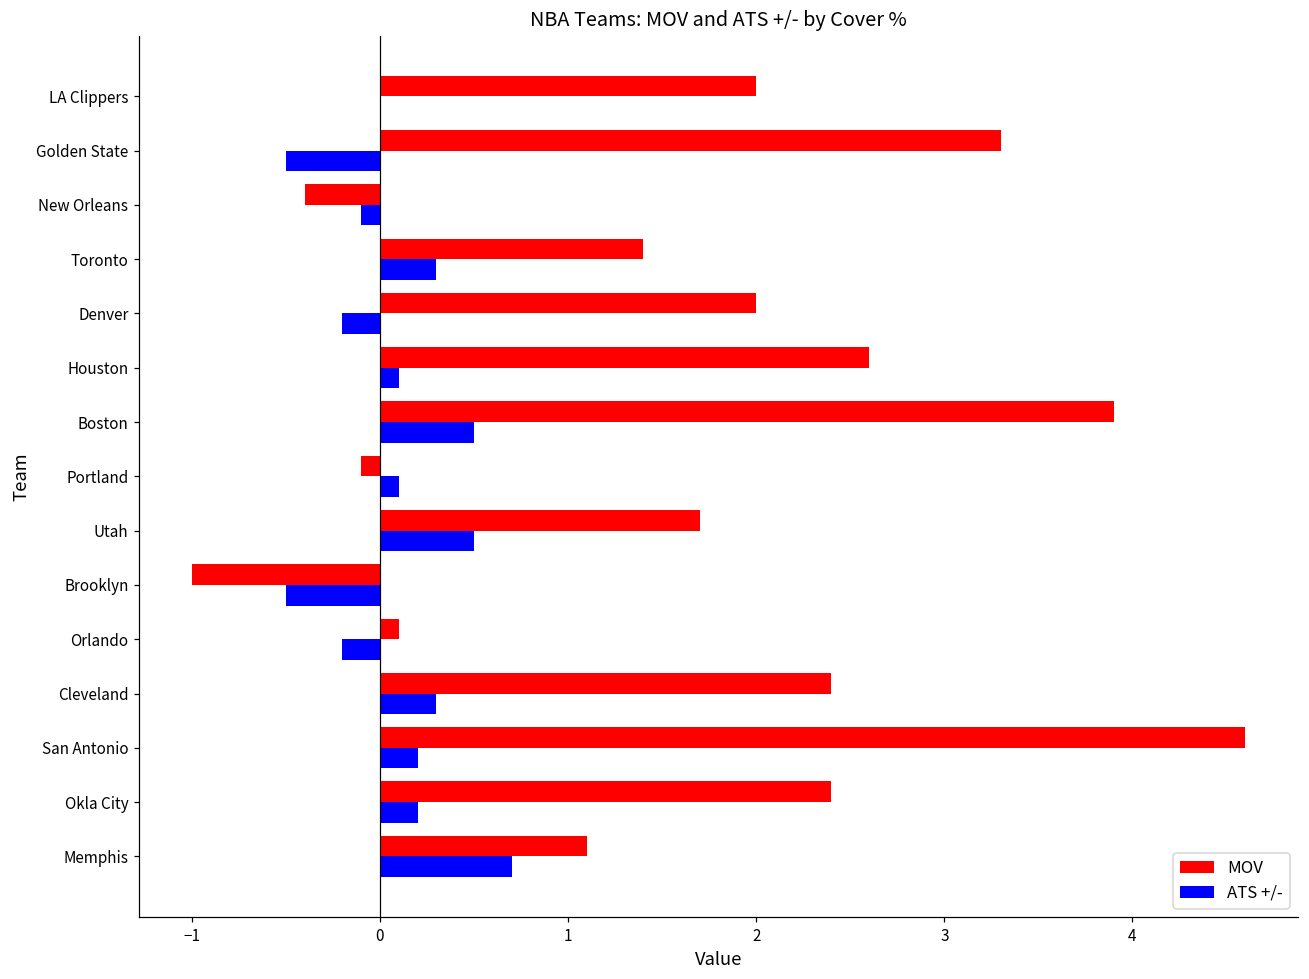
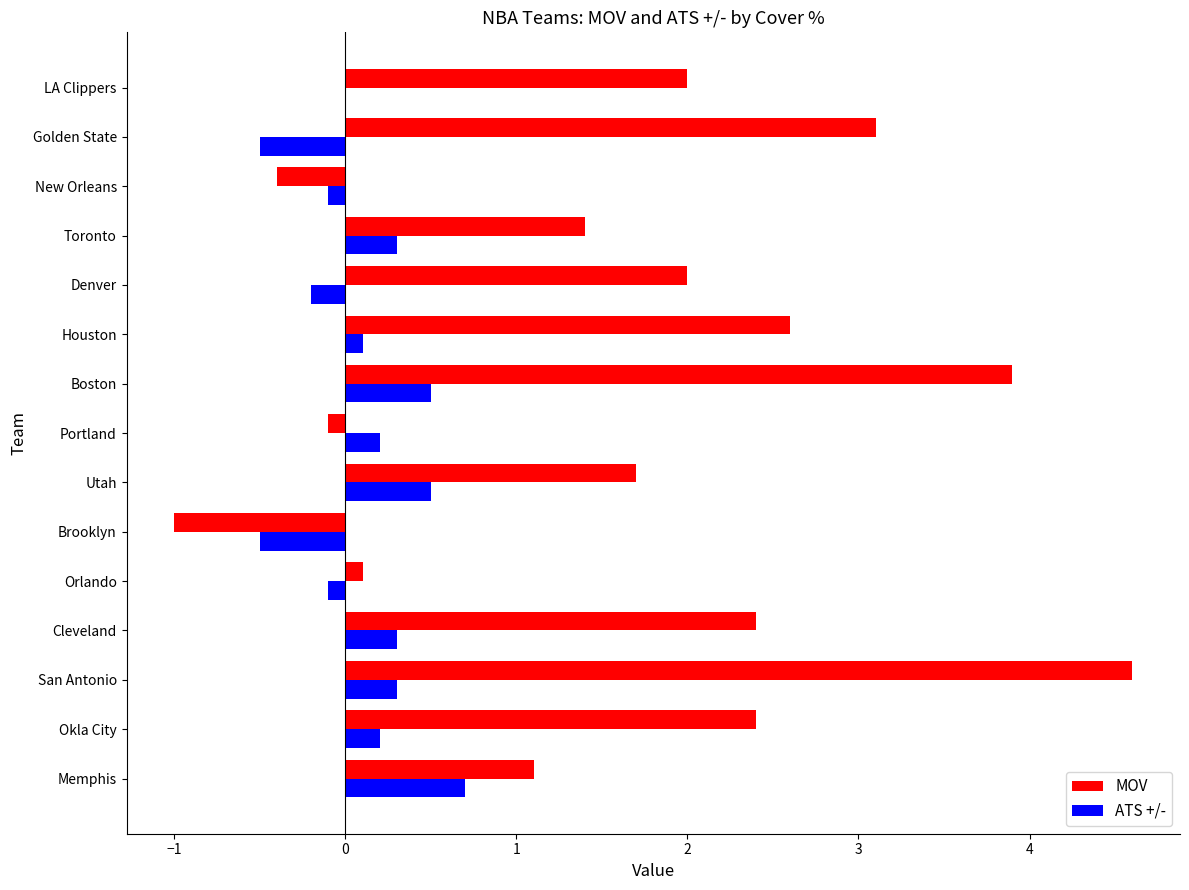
MOV, Golden State: 3.3 -> 3.1
ATS +/-, Portland: 0.1 -> 0.2
ATS +/-, Orlando: -0.2 -> -0.1
ATS +/-, San Antonio: 0.2 -> 0.3
